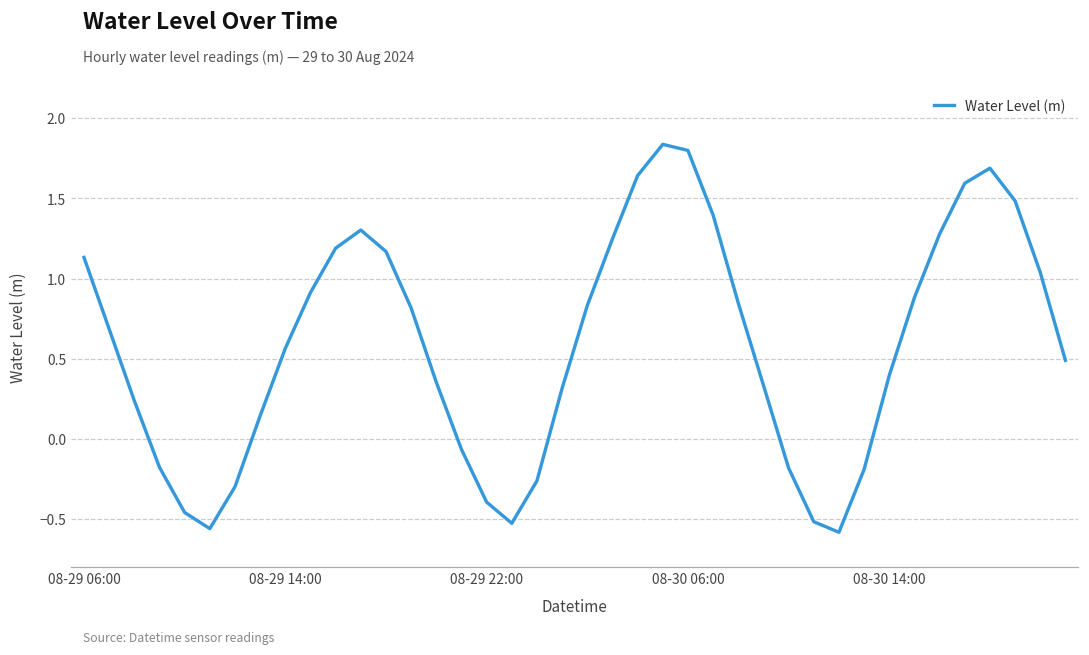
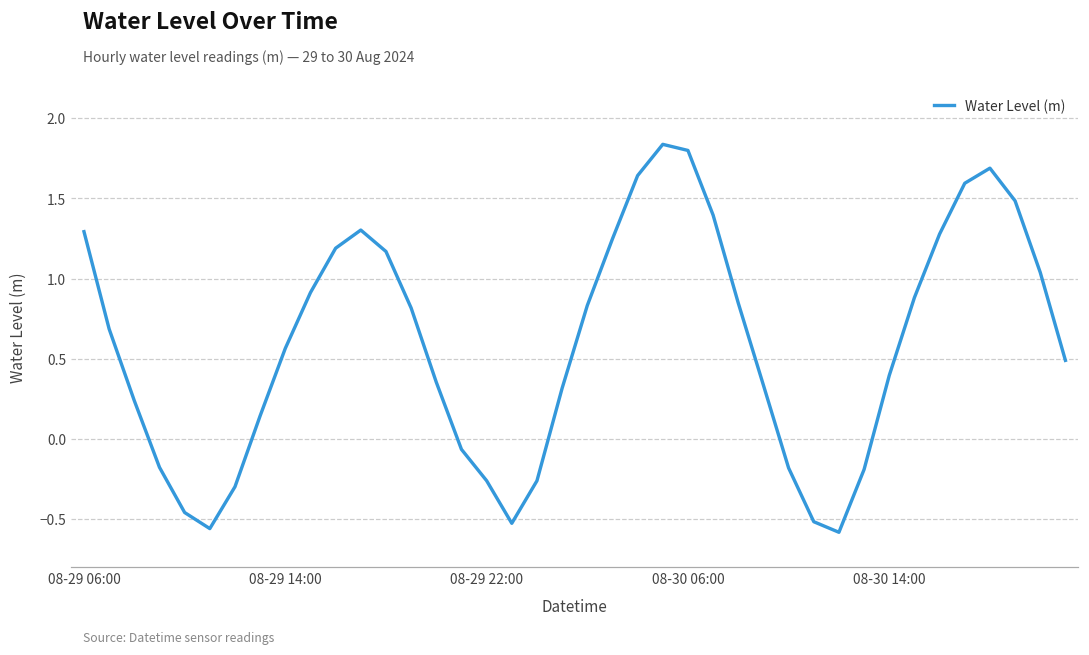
08-29 06:00: 1.13 -> 1.29
08-29 22:00: -0.39 -> -0.26
